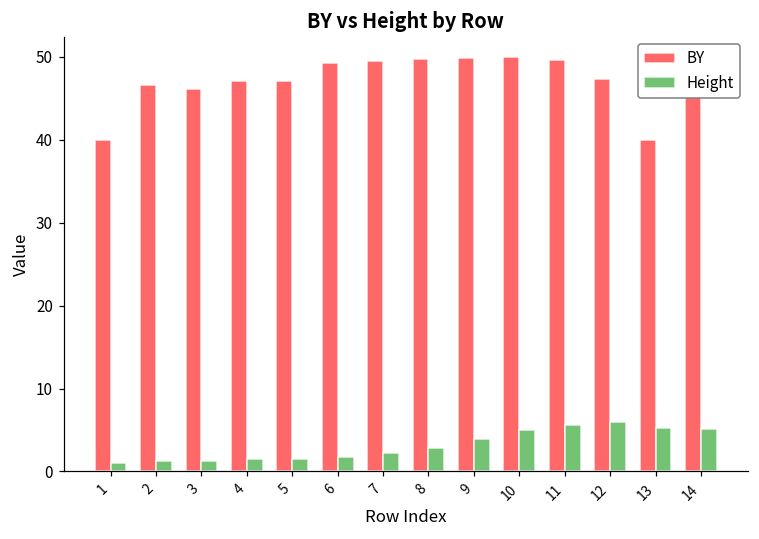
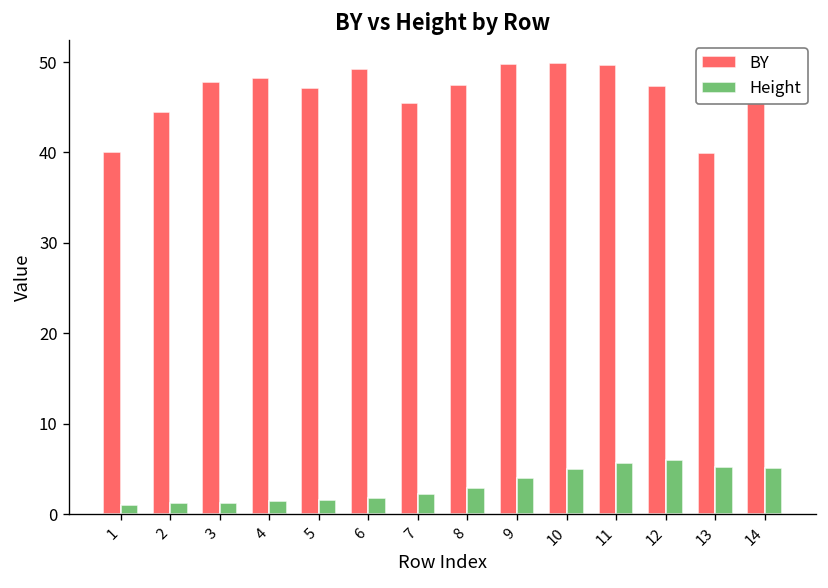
BY, 2: 47 -> 44
BY, 3: 46 -> 48
BY, 4: 47 -> 48
BY, 7: 50 -> 46
BY, 8: 50 -> 47
